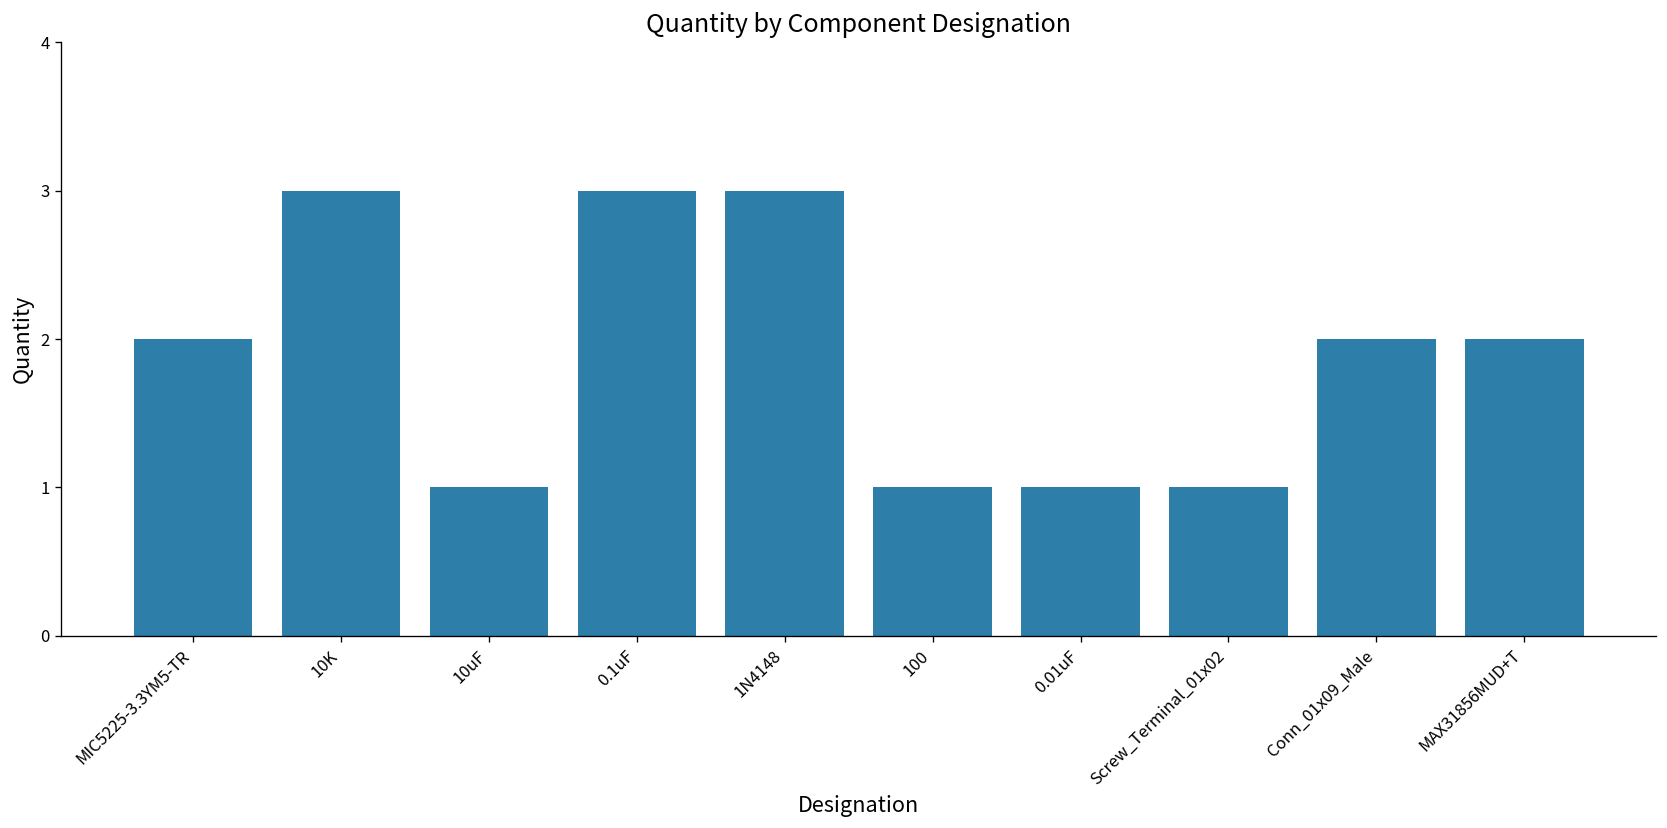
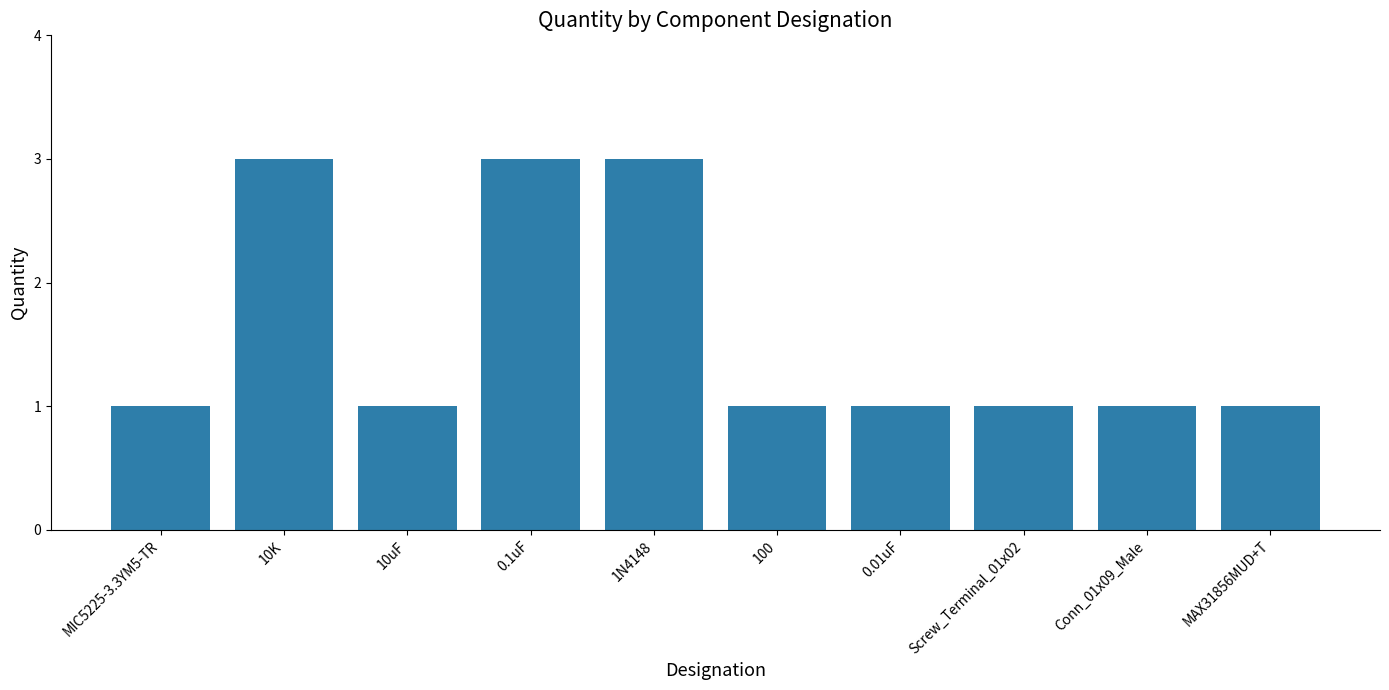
MIC5225-3.3YM5-TR: 2 -> 1
Conn_01x09_Male: 2 -> 1
MAX31856MUD+T: 2 -> 1
